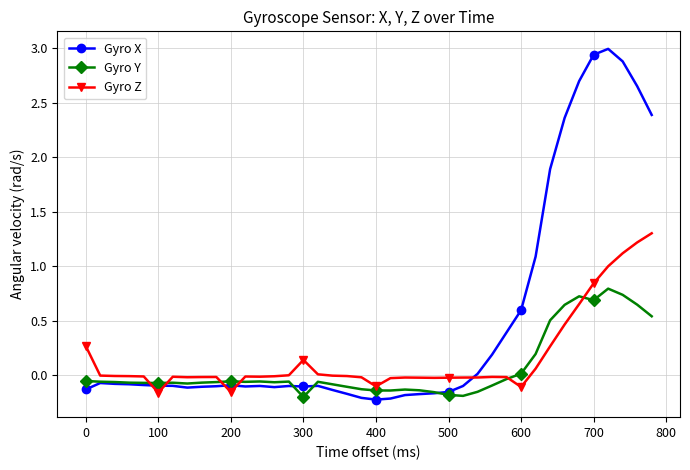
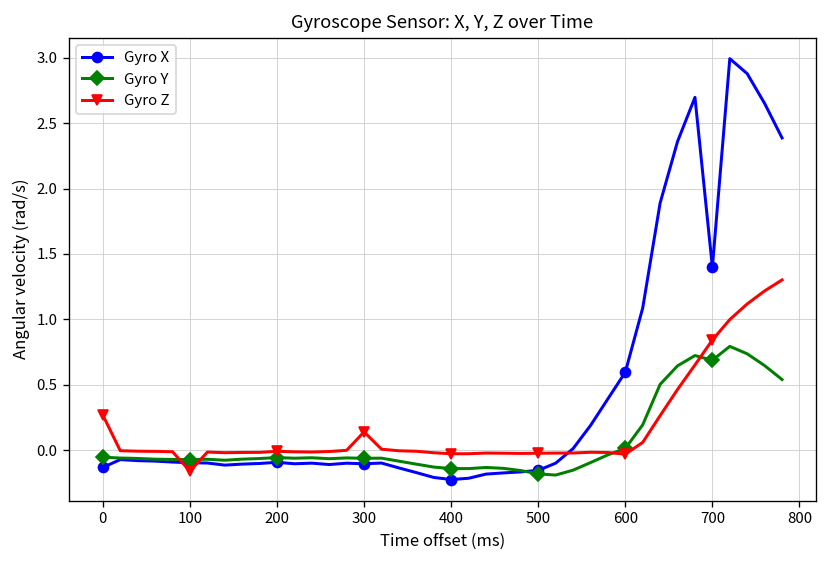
Gyro Z, 200: -0.16 -> -0.01
Gyro Y, 300: -0.20 -> -0.06
Gyro Z, 400: -0.10 -> -0.03
Gyro Z, 600: -0.11 -> -0.03
Gyro X, 700: 2.94 -> 1.40
